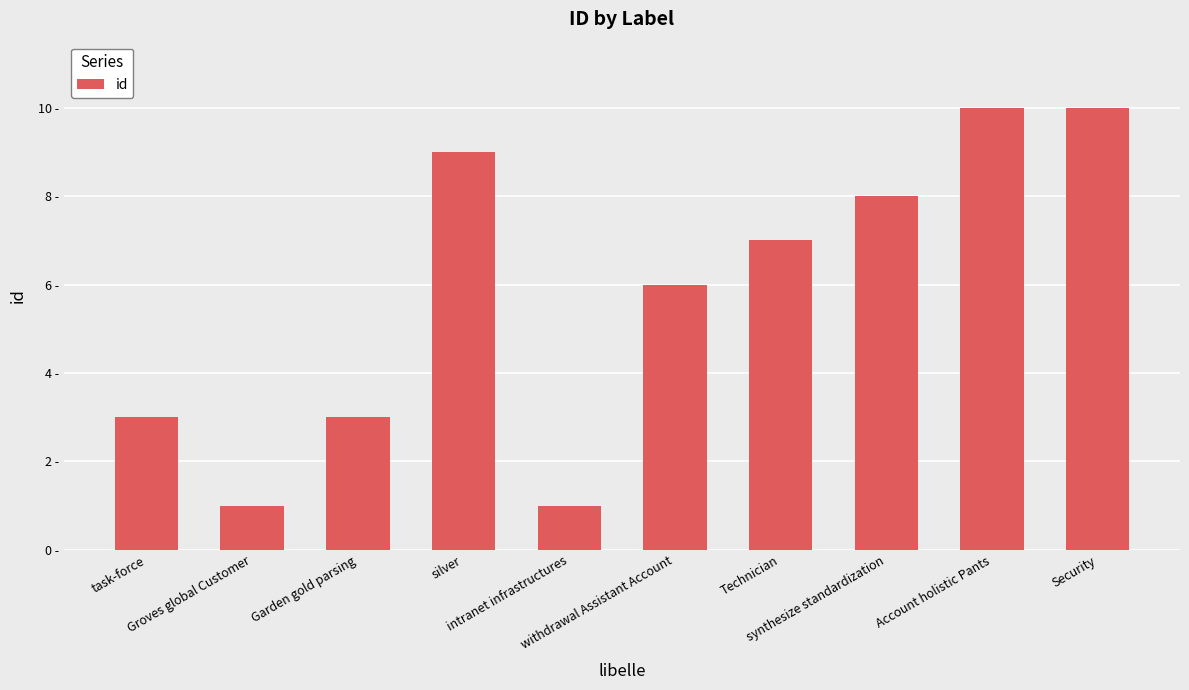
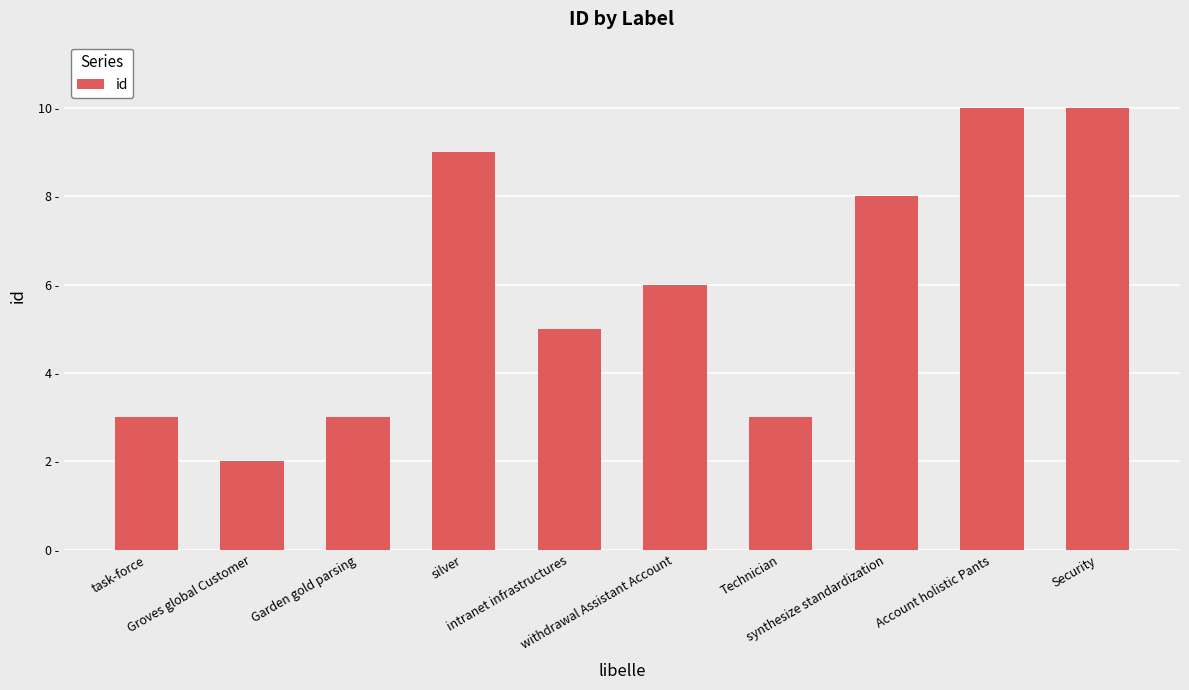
Groves global Customer: 1 - -> 2 -
intranet infrastructures: 1 - -> 5 -
Technician: 7 - -> 3 -
